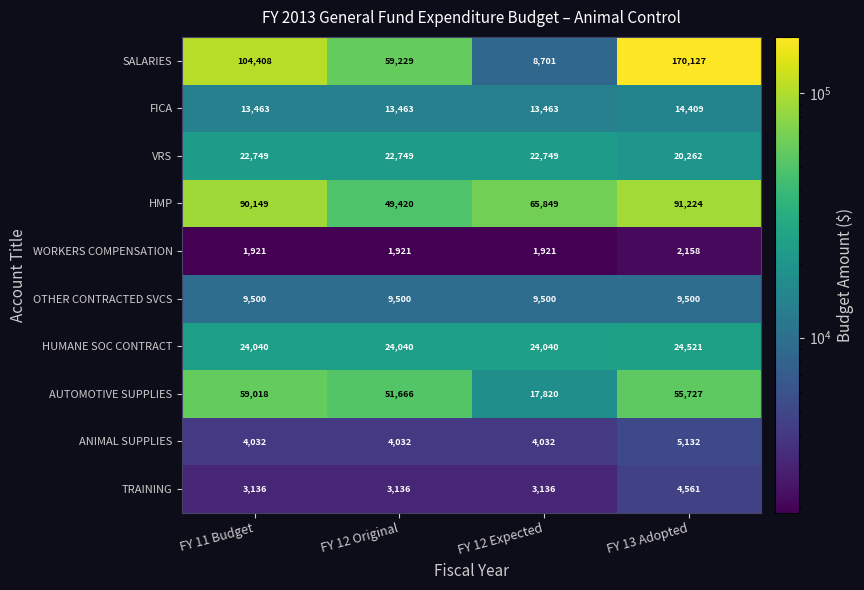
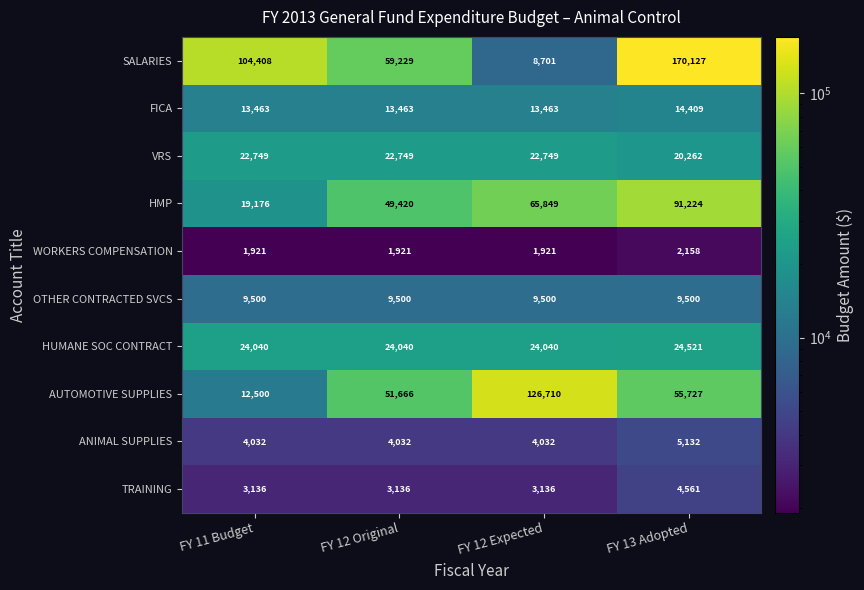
HMP, FY 11 Budget: 90,149 -> 19,176
AUTOMOTIVE SUPPLIES, FY 11 Budget: 59,018 -> 12,500
AUTOMOTIVE SUPPLIES, FY 12 Expected: 17,820 -> 126,710
